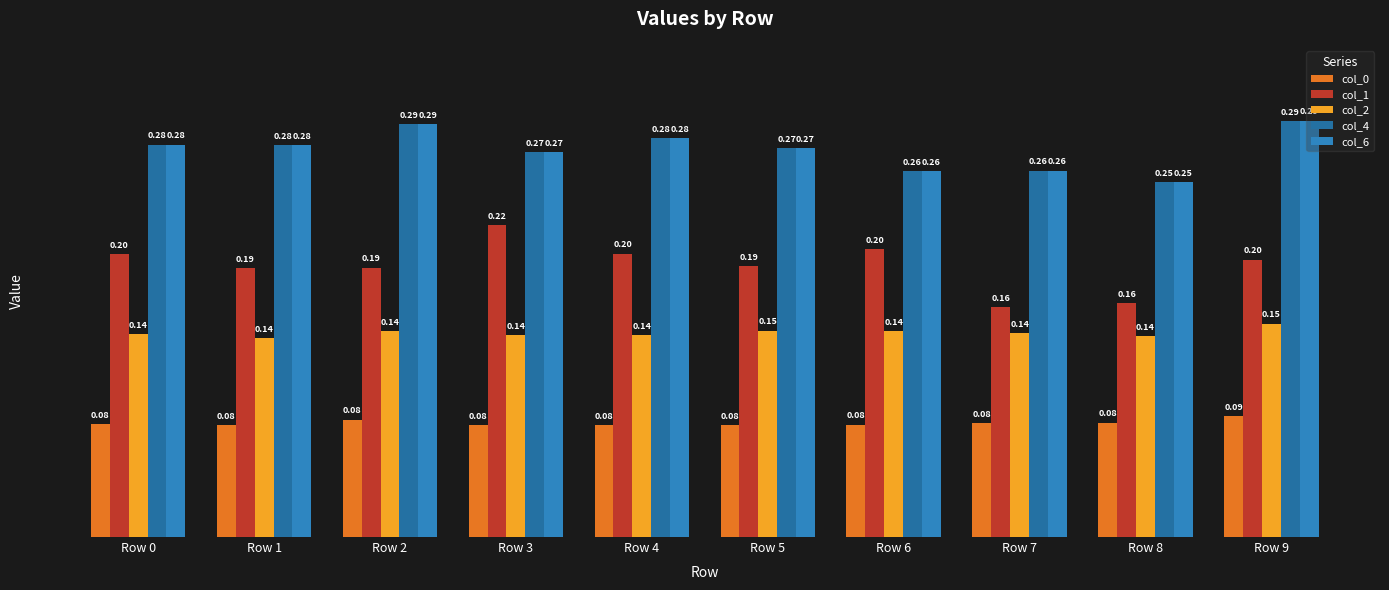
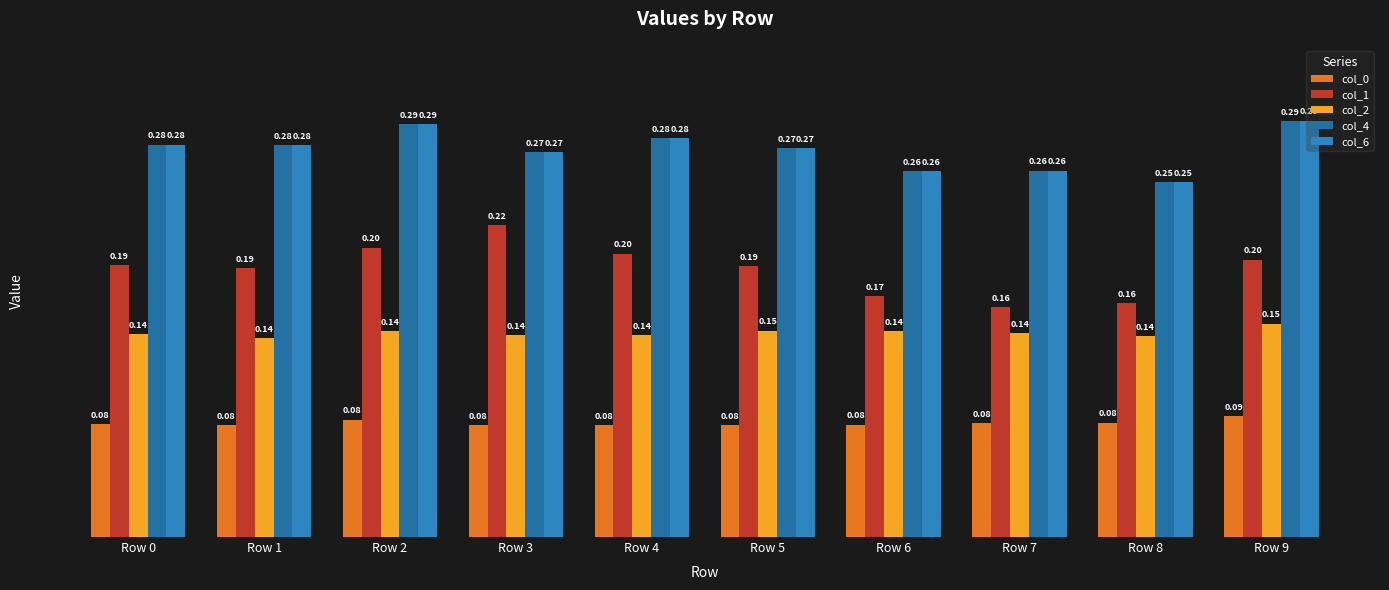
col_1, Row 0: 0.20 -> 0.19
col_1, Row 2: 0.19 -> 0.20
col_1, Row 6: 0.20 -> 0.17
